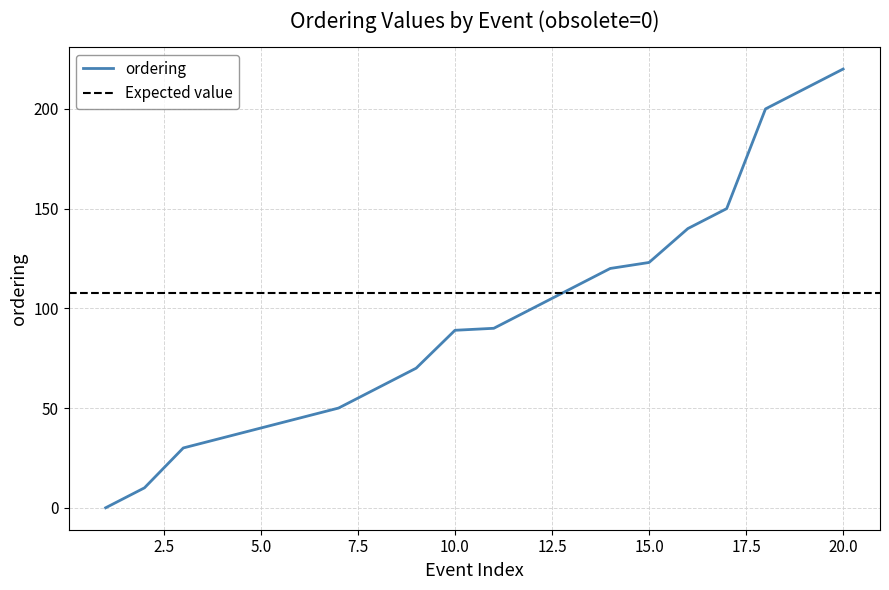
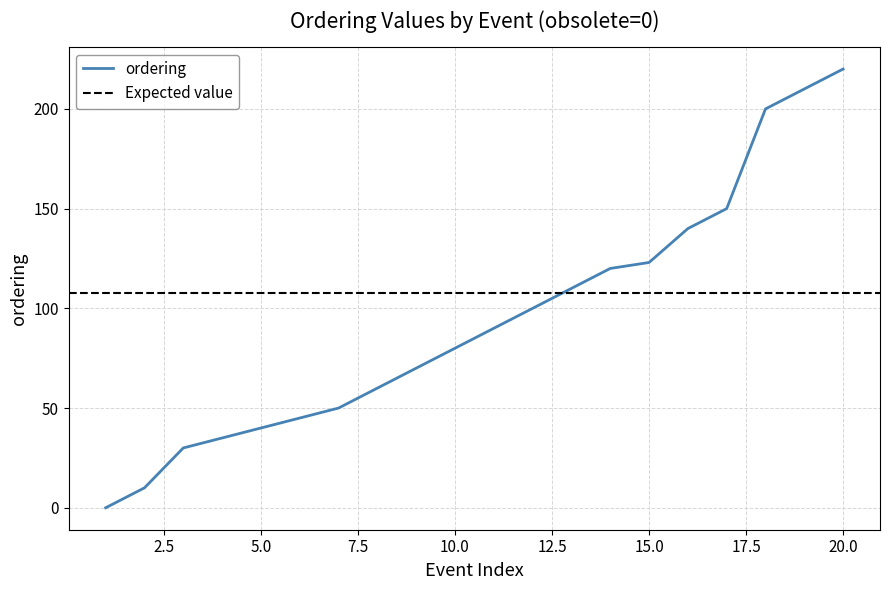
10.0: 89 -> 80
